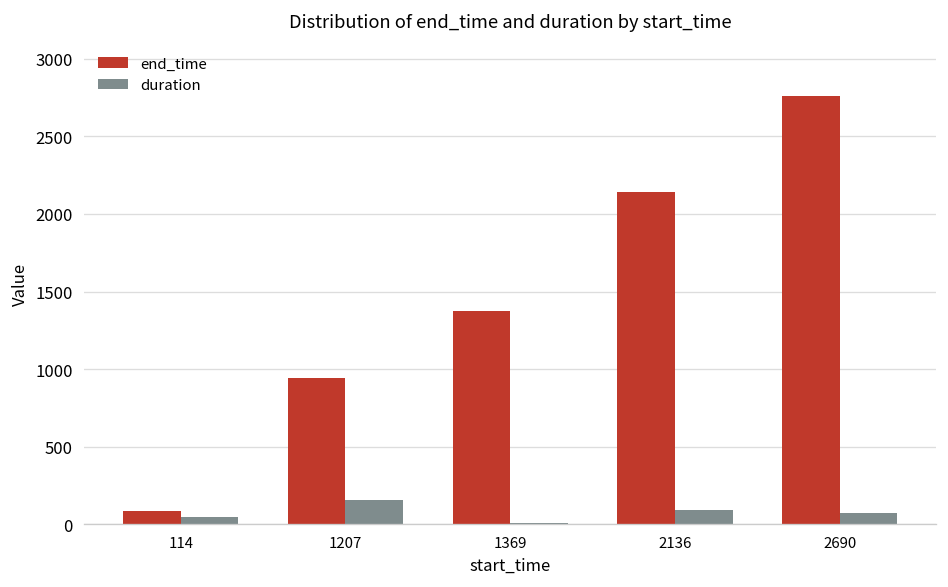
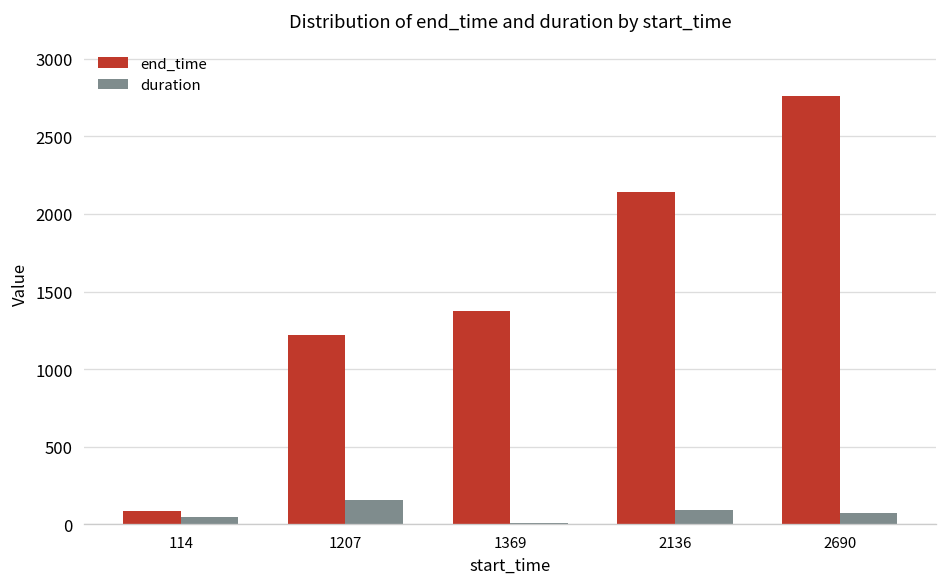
end_time, 1207: 940 -> 1220
